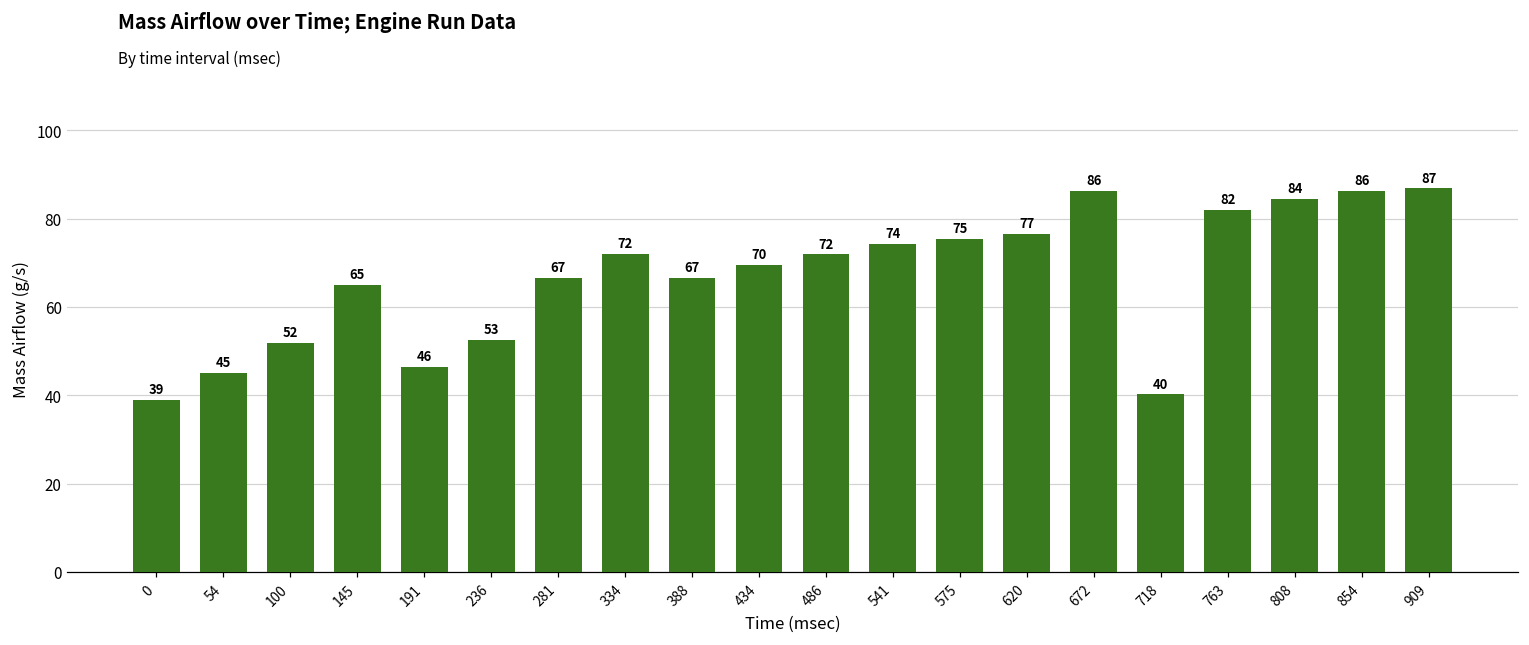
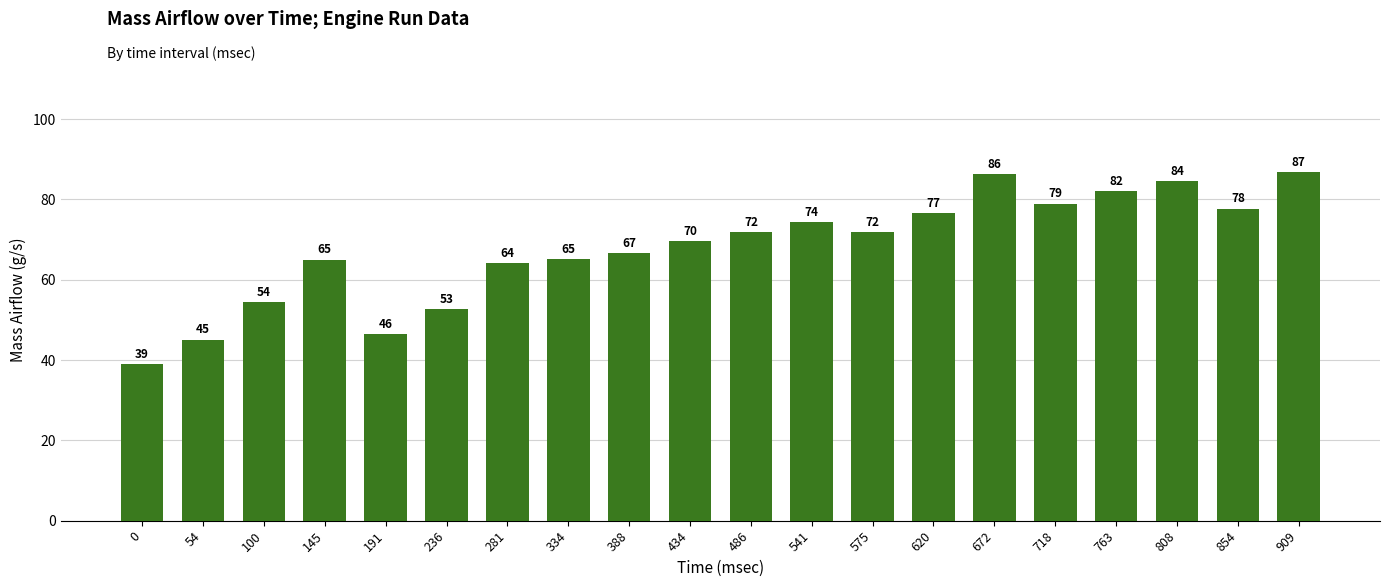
100: 52 -> 54
281: 67 -> 64
334: 72 -> 65
575: 75 -> 72
718: 40 -> 79
854: 86 -> 78
